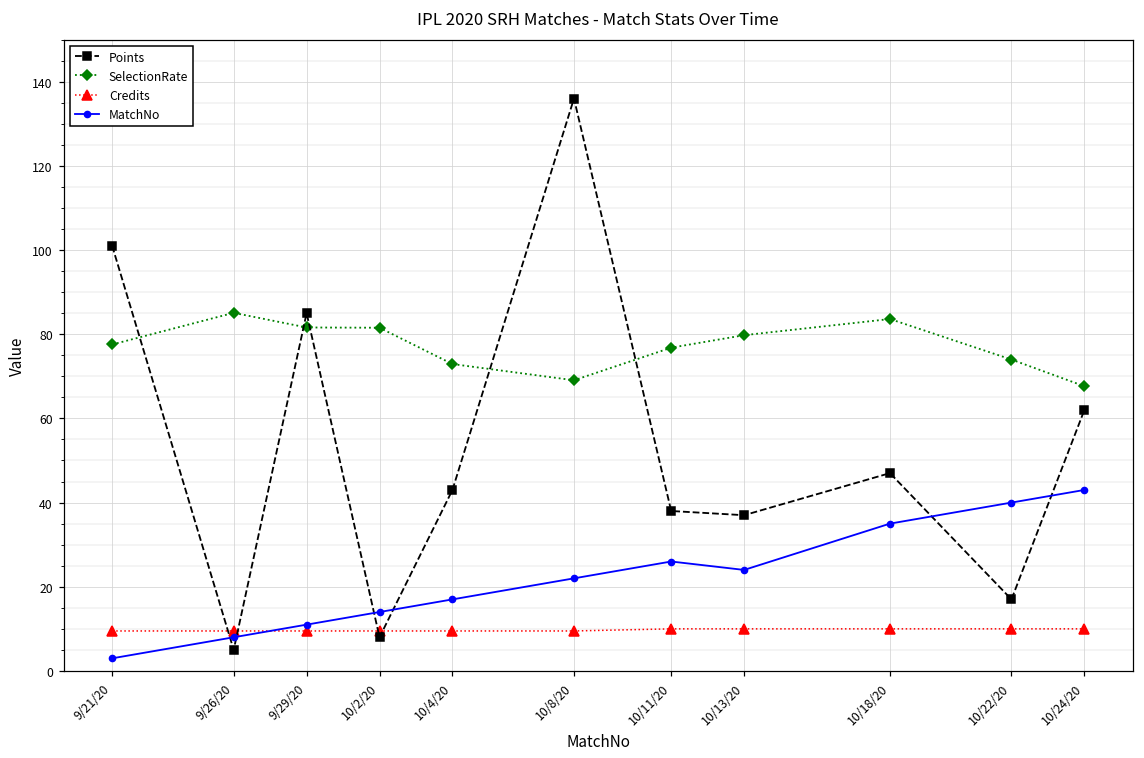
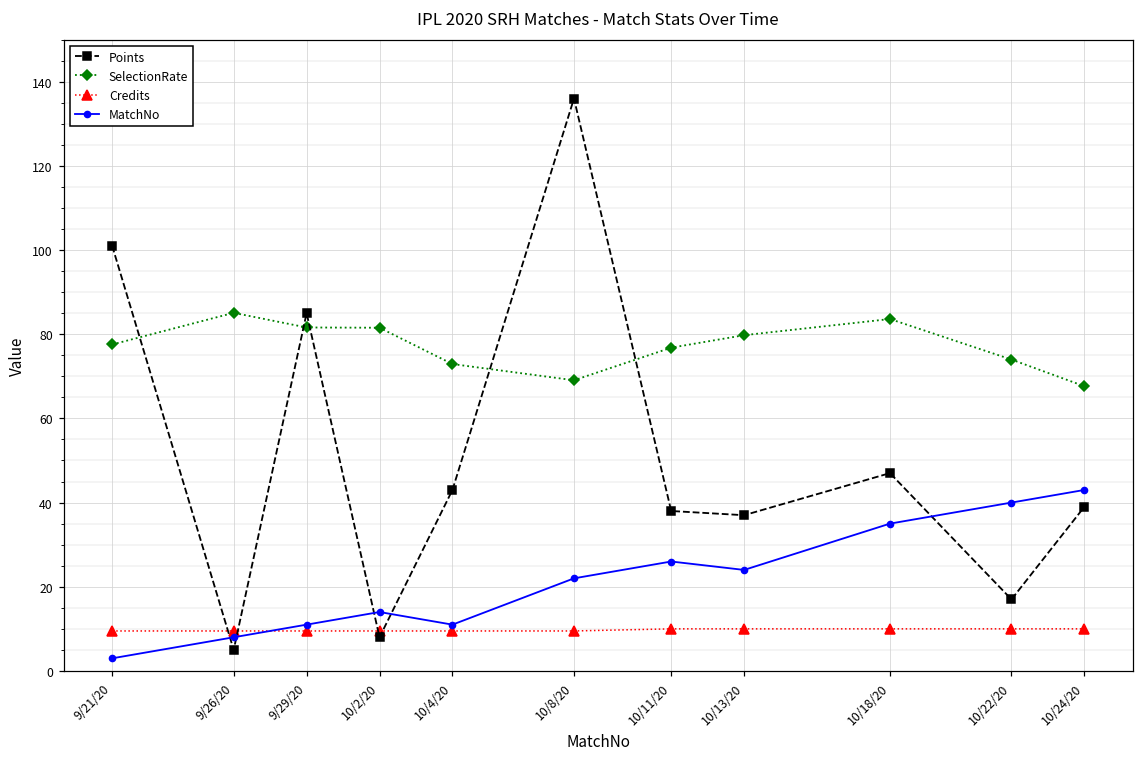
MatchNo, 10/4/20: 17 -> 11
Points, 10/24/20: 62 -> 39
